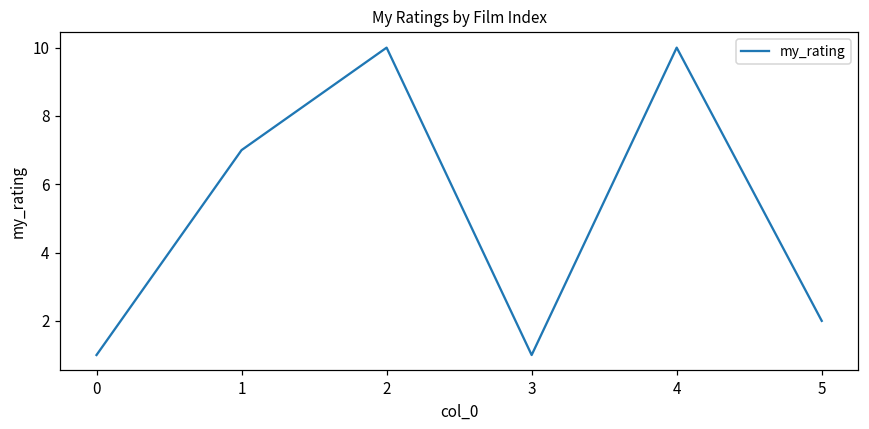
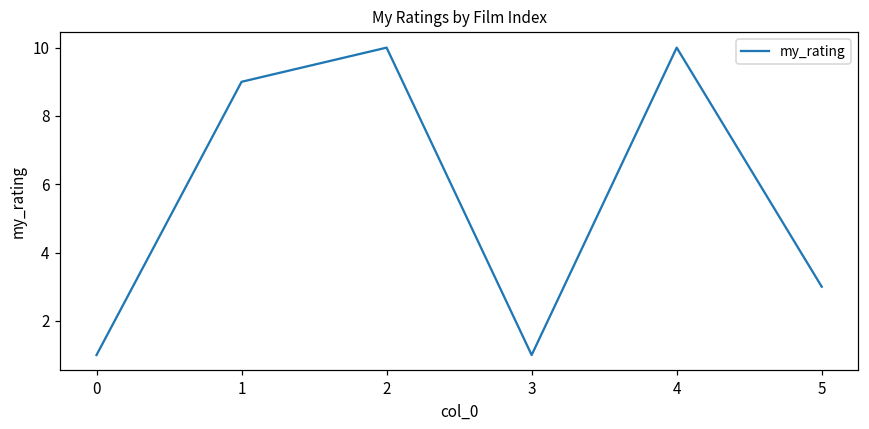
1: 7 -> 9
5: 2 -> 3
